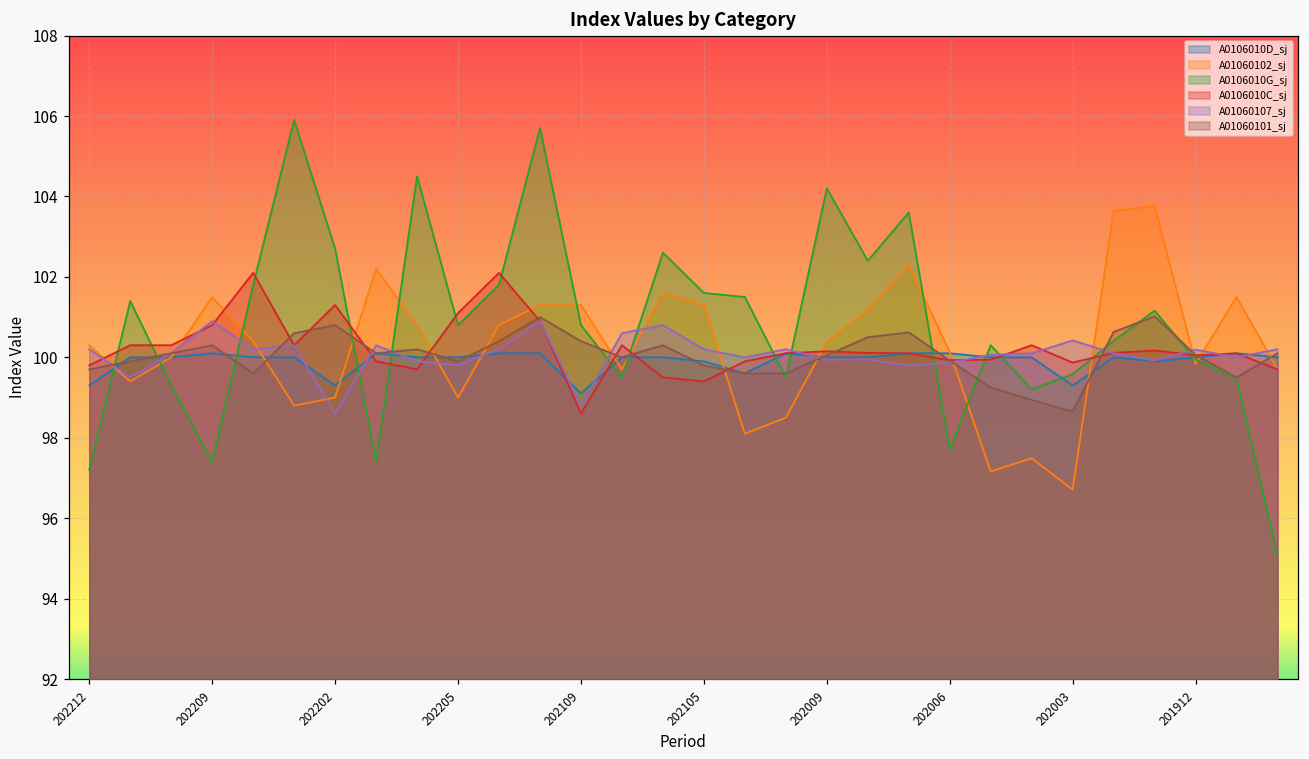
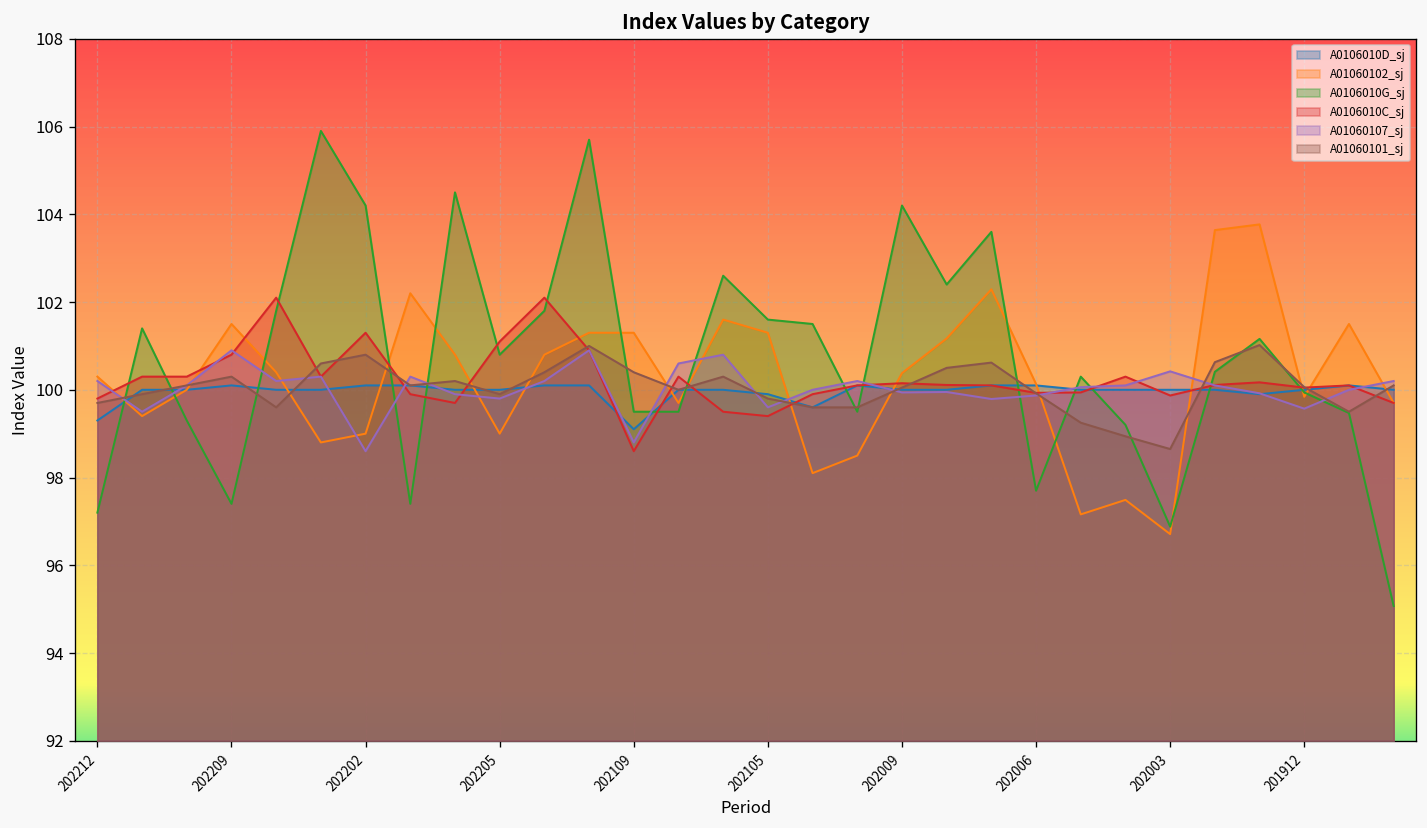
A0106010D_sj, 202202: 99.3 -> 100.1
A0106010G_sj, 202202: 102.7 -> 104.2
A0106010G_sj, 202109: 100.8 -> 99.5
A01060107_sj, 202105: 100.2 -> 99.6
A0106010D_sj, 202003: 99.3 -> 100.0
A0106010G_sj, 202003: 99.6 -> 96.9
A01060107_sj, 201912: 100.2 -> 99.6
